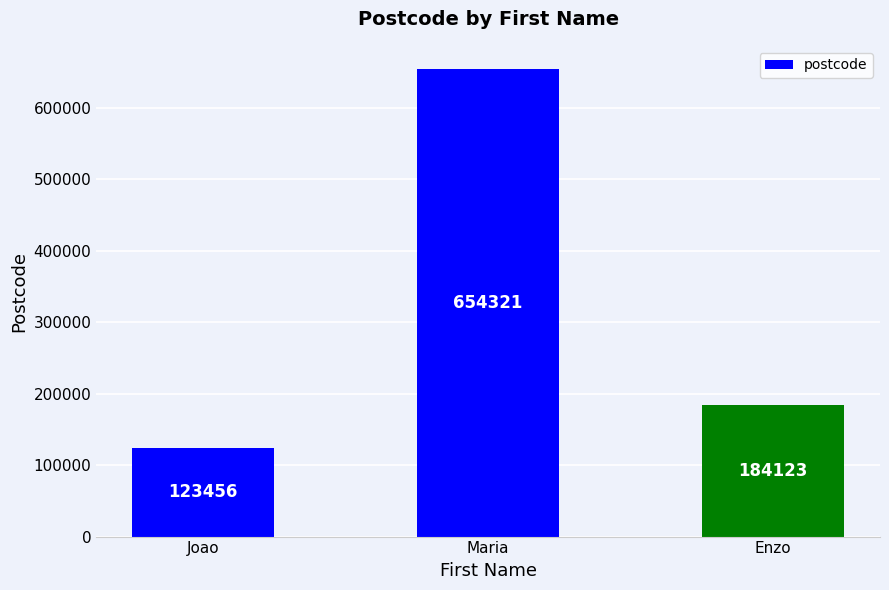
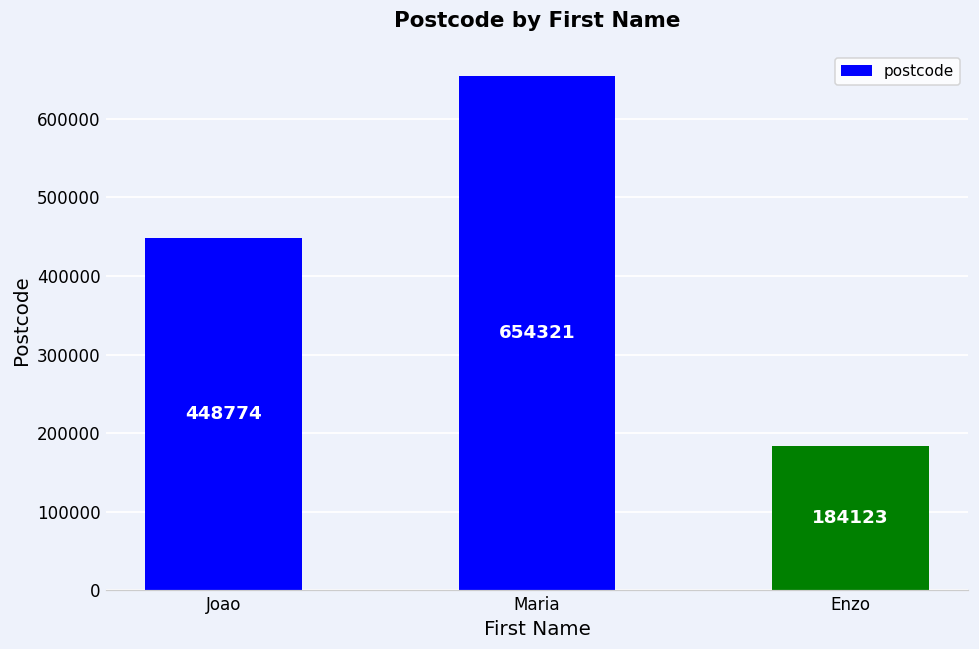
Joao: 123456 -> 448774
